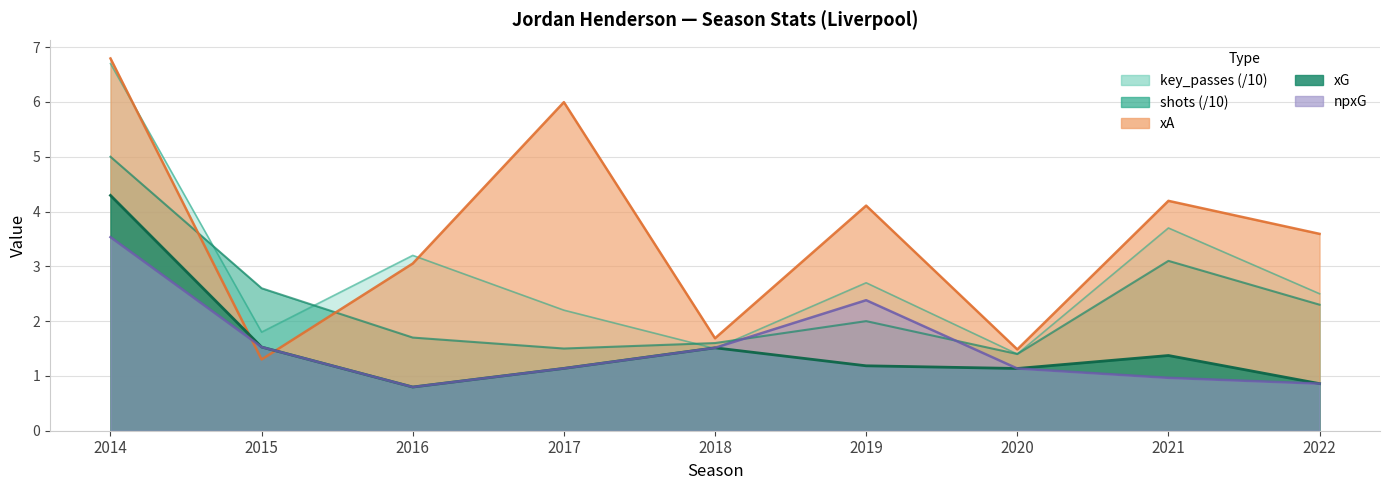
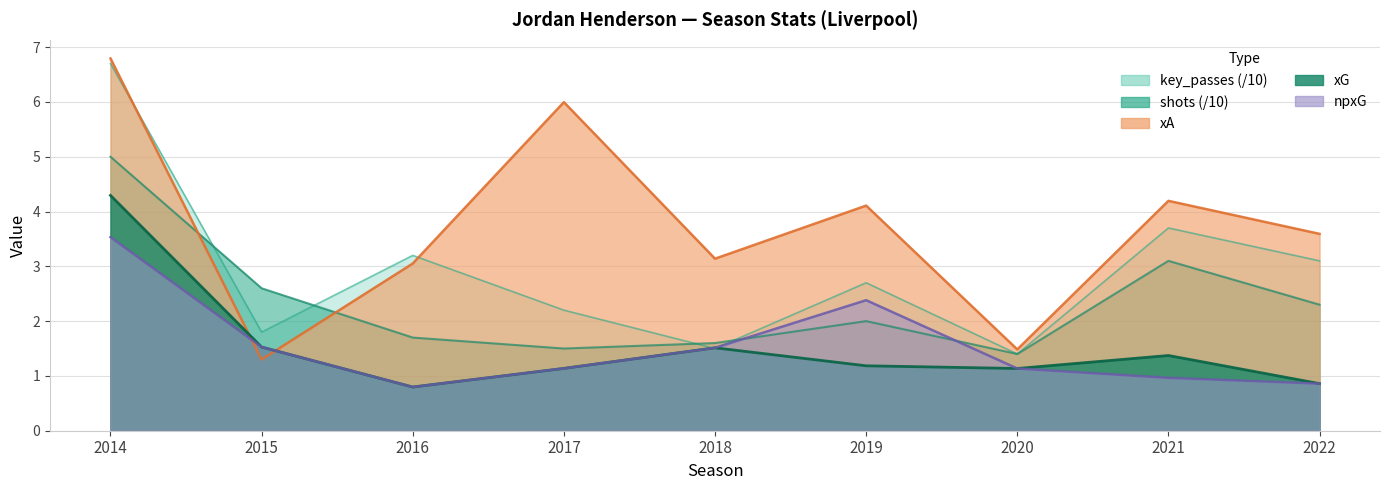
xA, 2018: 1.7 -> 3.1
key_passes (/10), 2022: 2.5 -> 3.1
